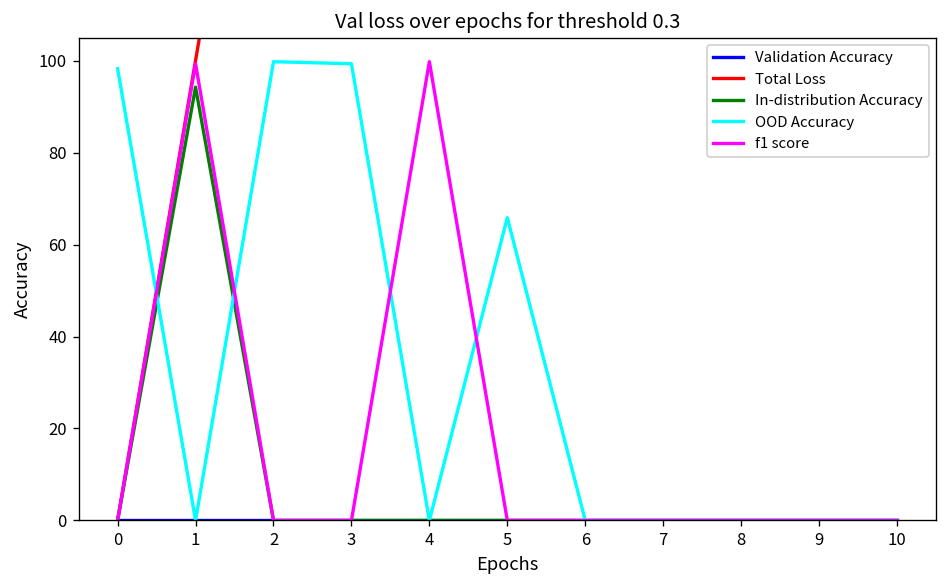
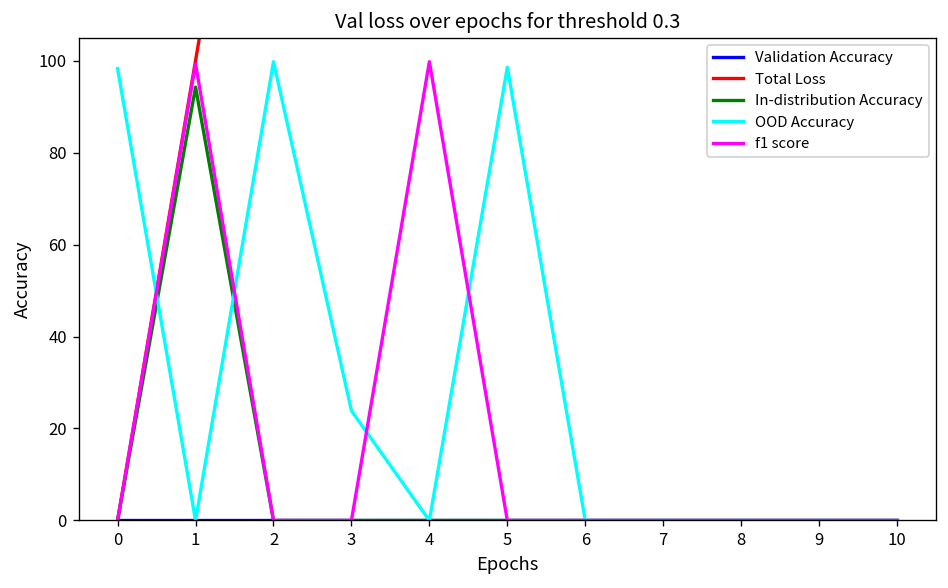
OOD Accuracy, 3: 99 -> 24
OOD Accuracy, 5: 66 -> 99
